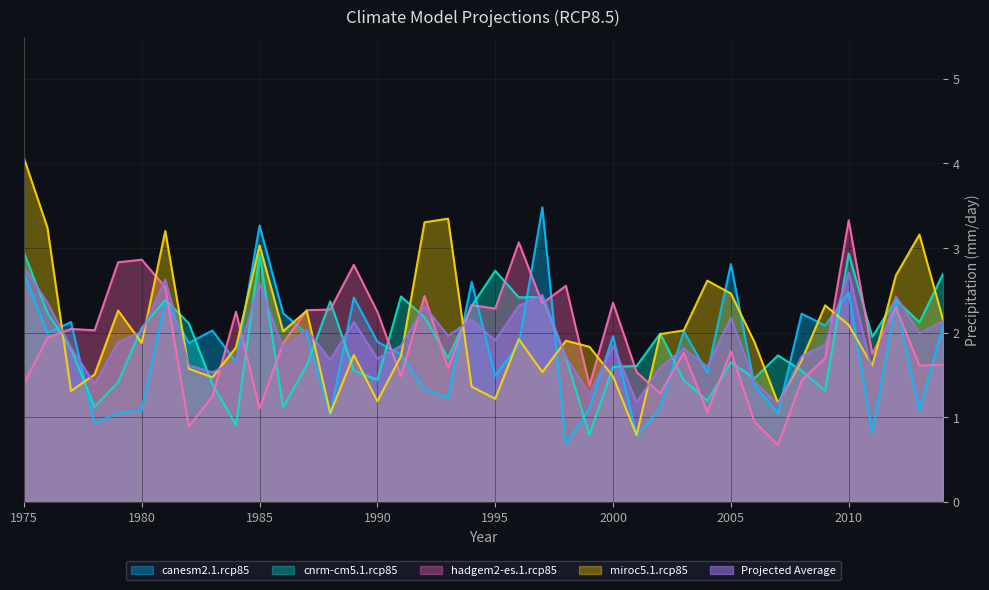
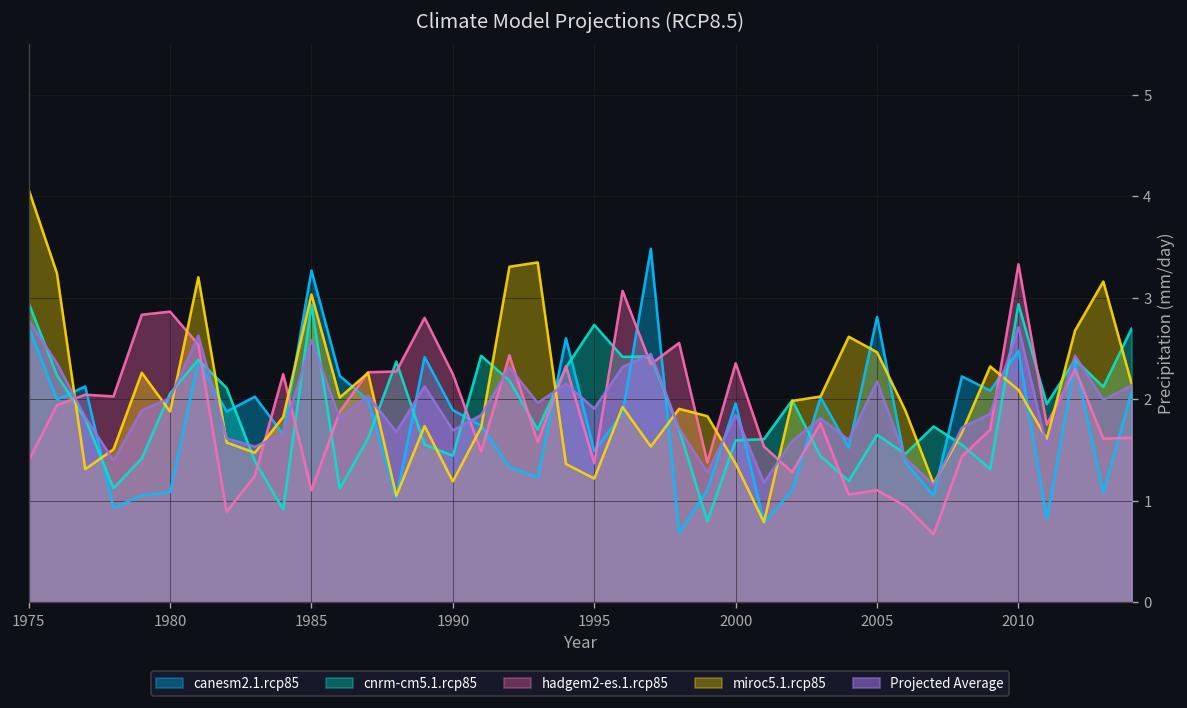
hadgem2-es.1.rcp85, 1995: 2.3 -> 1.4
miroc5.1.rcp85, 2000: 1.5 -> 1.4
hadgem2-es.1.rcp85, 2005: 1.8 -> 1.1
